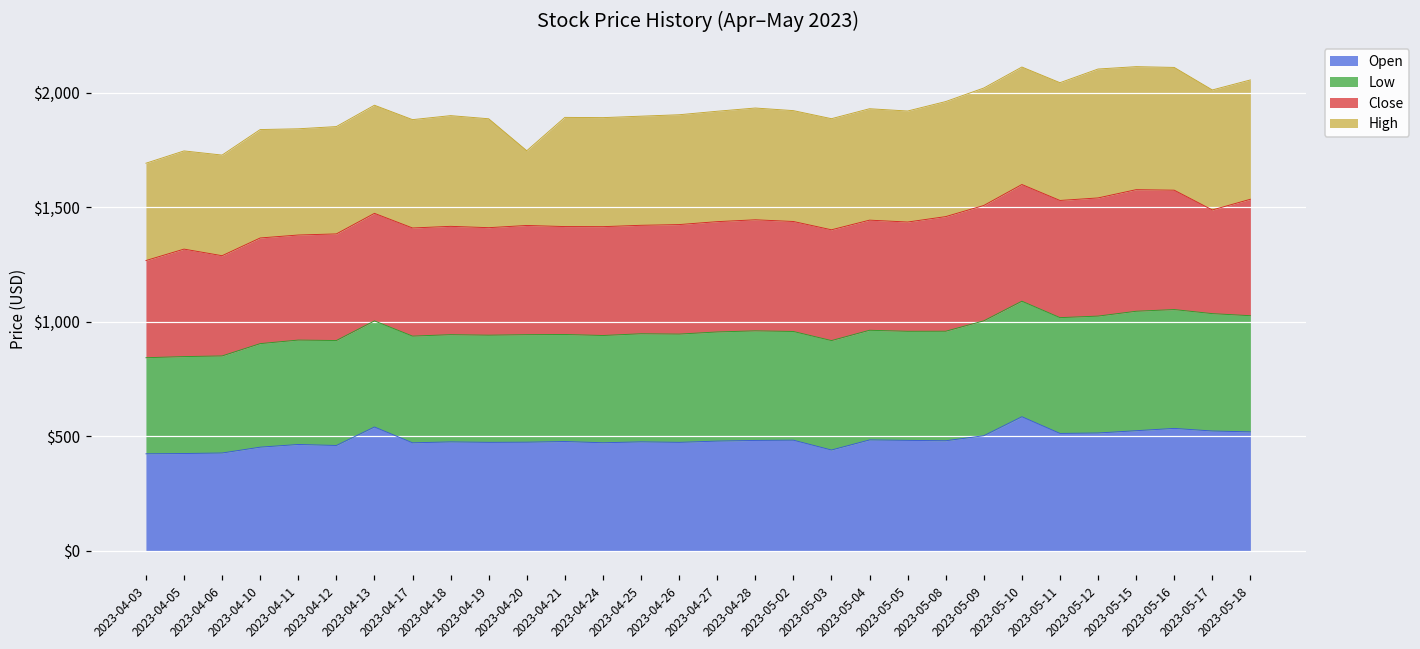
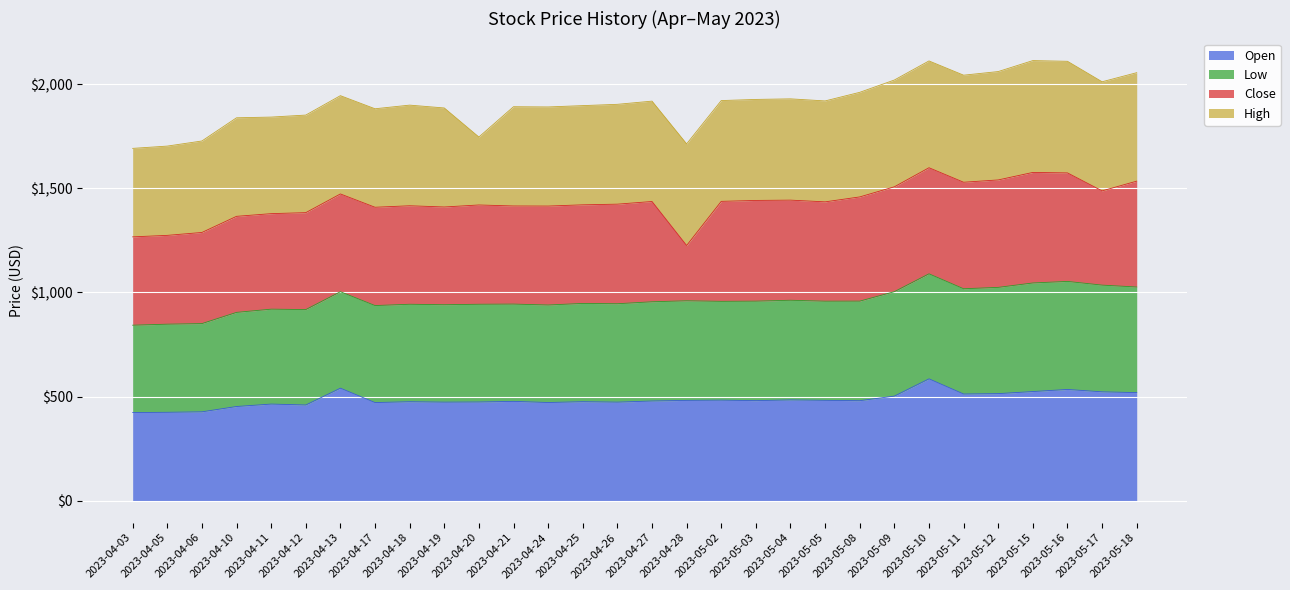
Close, 2023-04-05: $470 -> $430
Close, 2023-04-28: $480 -> $270
Open, 2023-05-03: $440 -> $480
High, 2023-05-12: $560 -> $520
